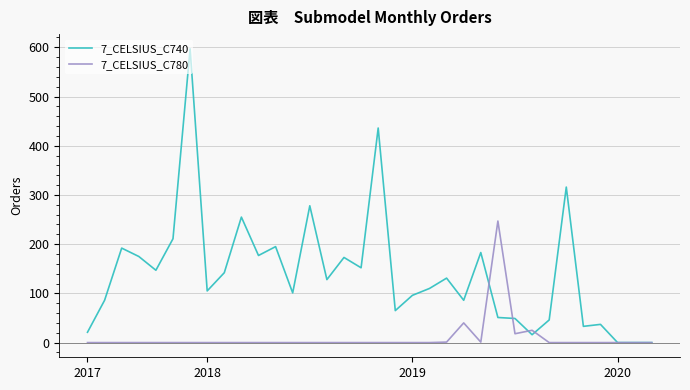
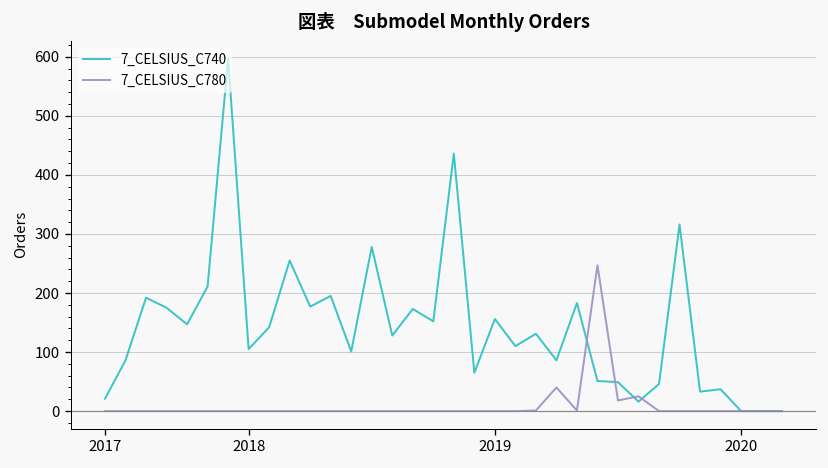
7_CELSIUS_C740, 2019: 100 -> 160
